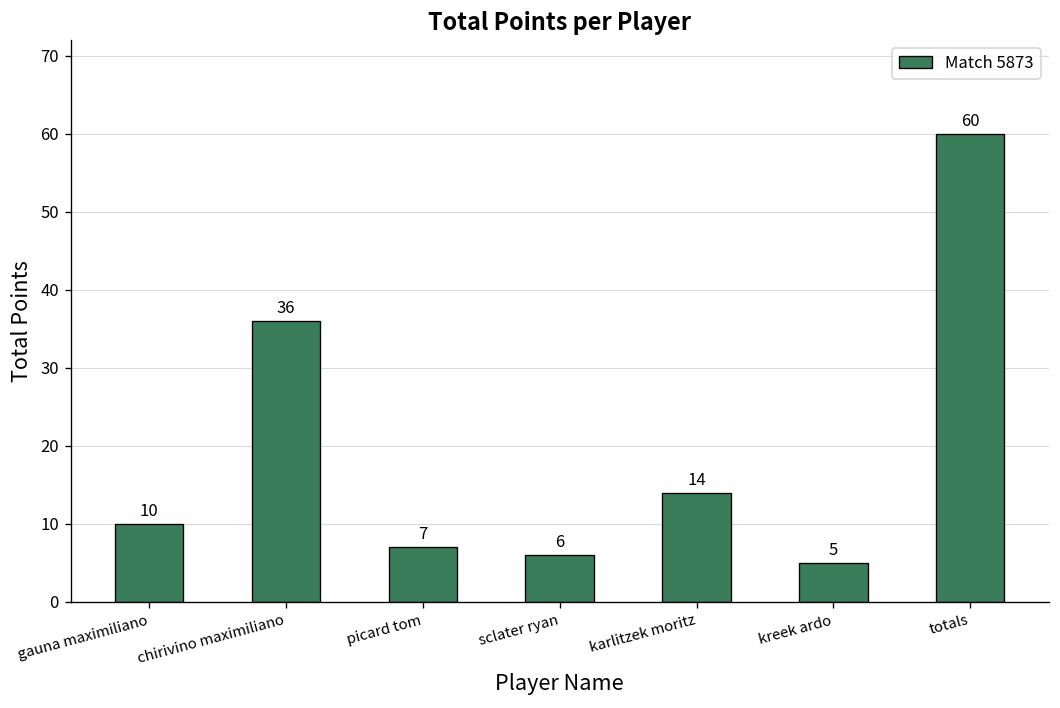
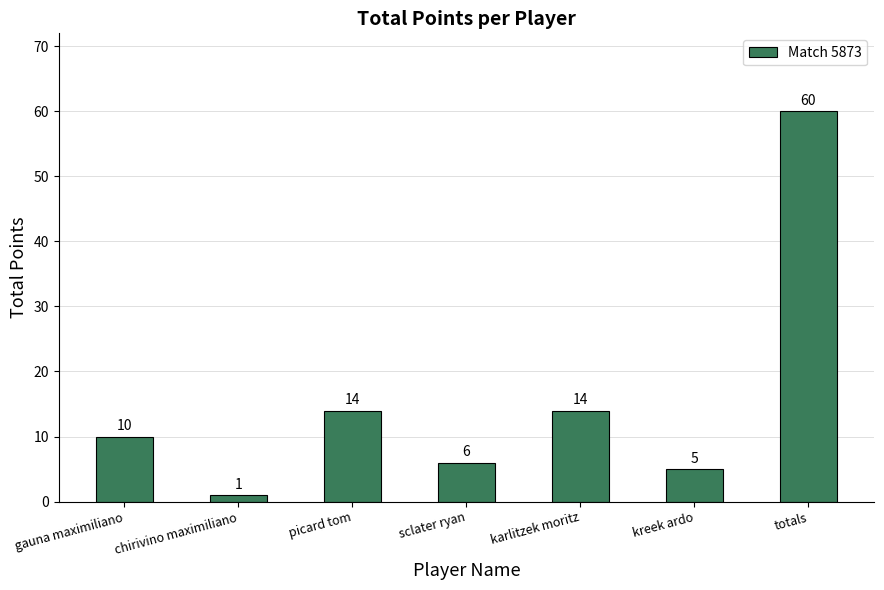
chirivino maximiliano: 36 -> 1
picard tom: 7 -> 14
